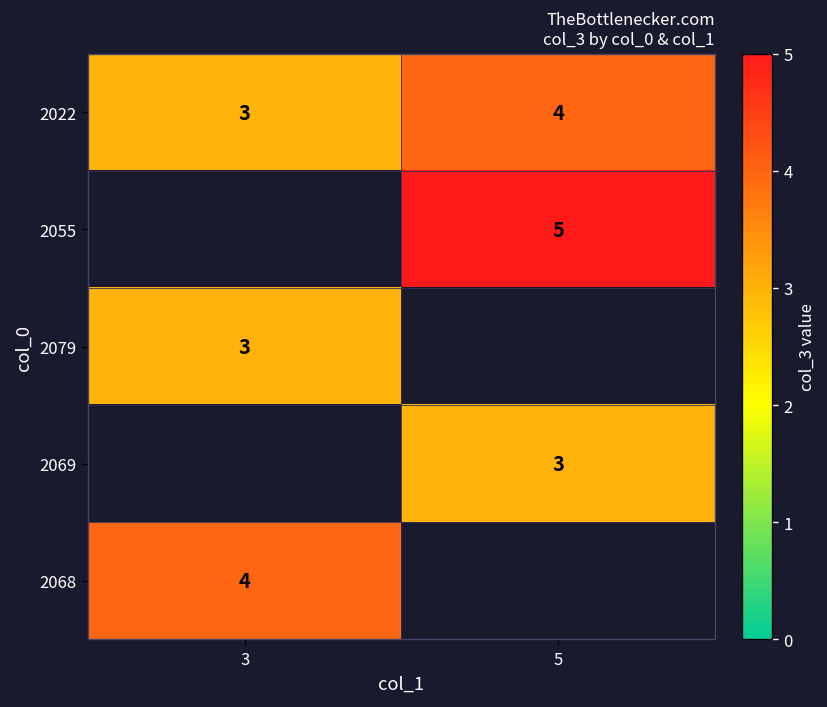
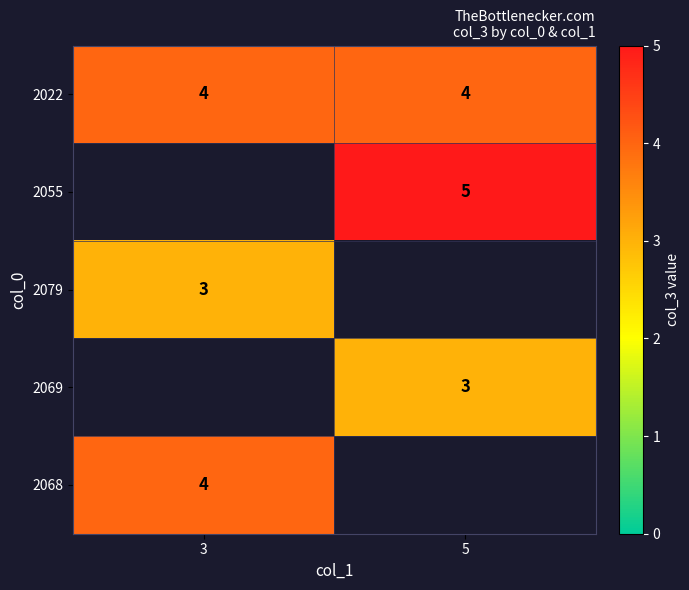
2022, 3: 3 -> 4
